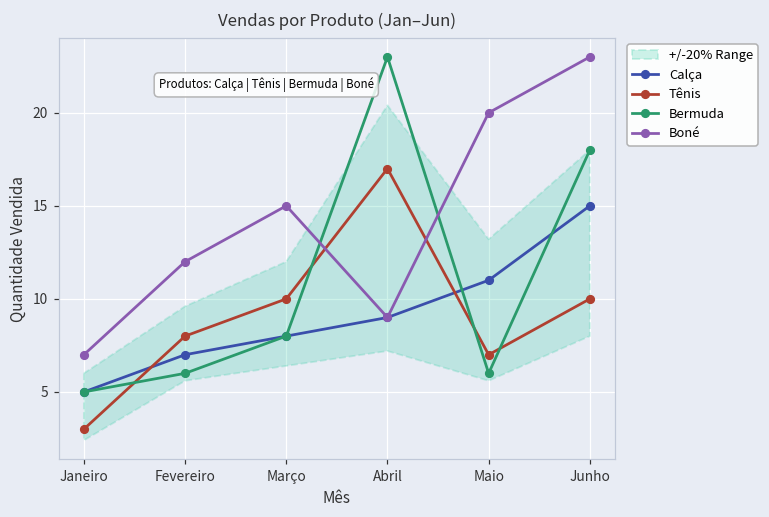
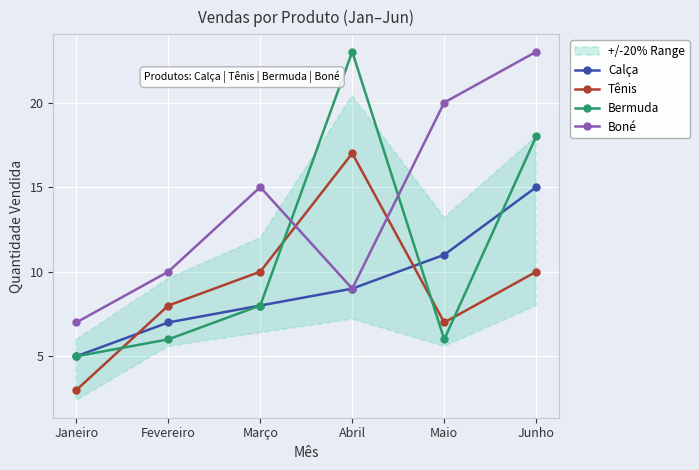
Boné, Fevereiro: 12 -> 10
